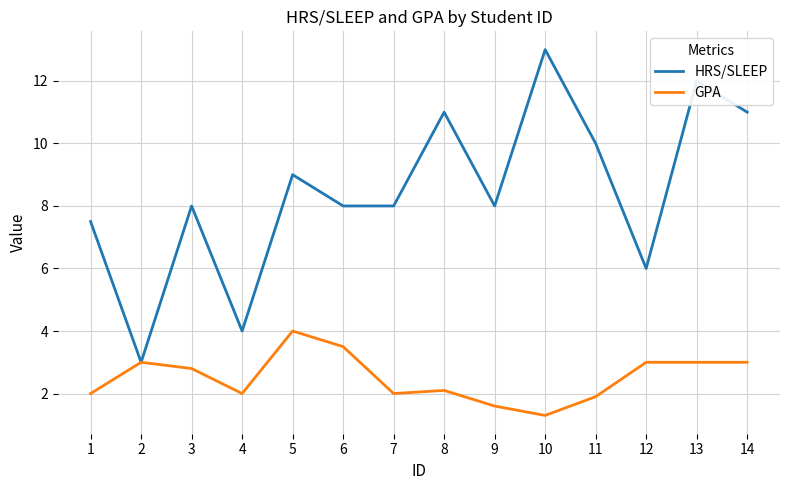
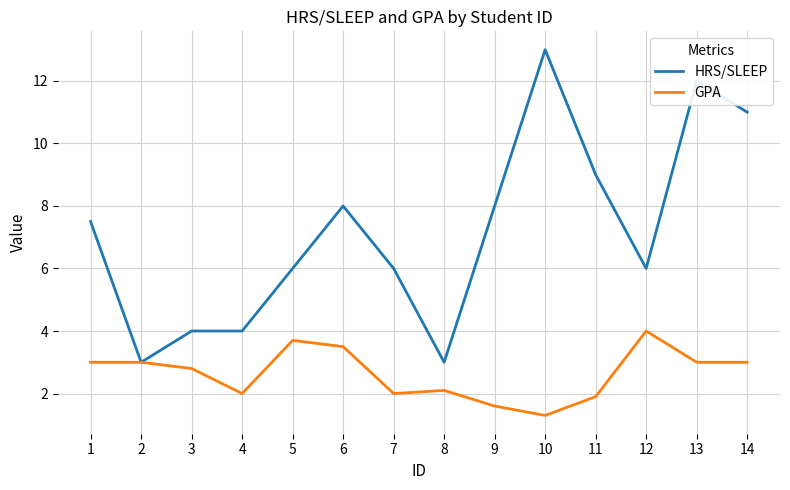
GPA, 1: 2 -> 3
HRS/SLEEP, 3: 8 -> 4
HRS/SLEEP, 5: 9 -> 6
GPA, 5: 4.0 -> 3.7
HRS/SLEEP, 7: 8 -> 6
HRS/SLEEP, 8: 11 -> 3
HRS/SLEEP, 11: 10 -> 9
GPA, 12: 3 -> 4
